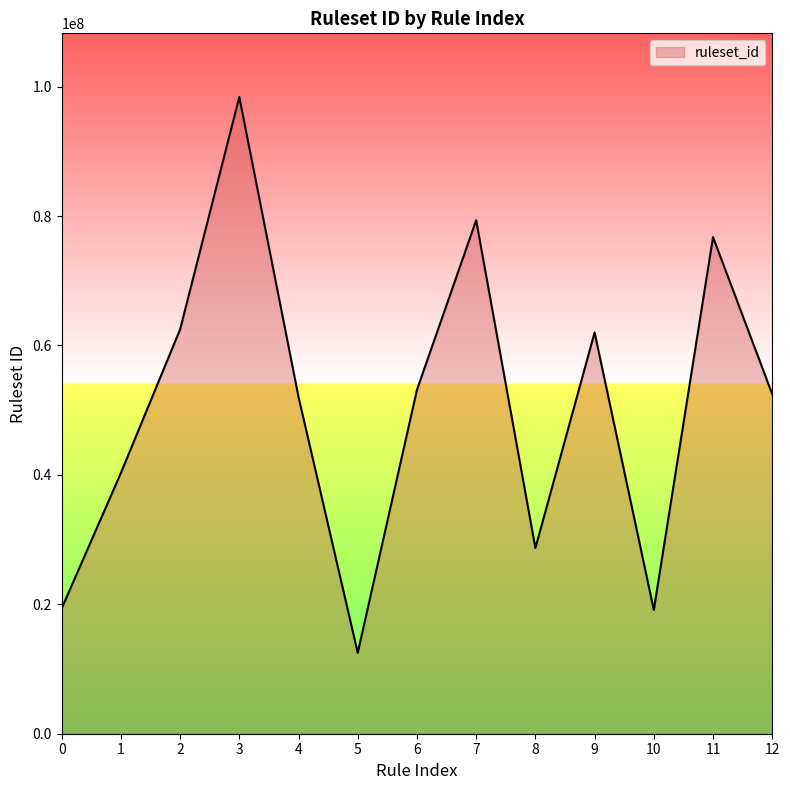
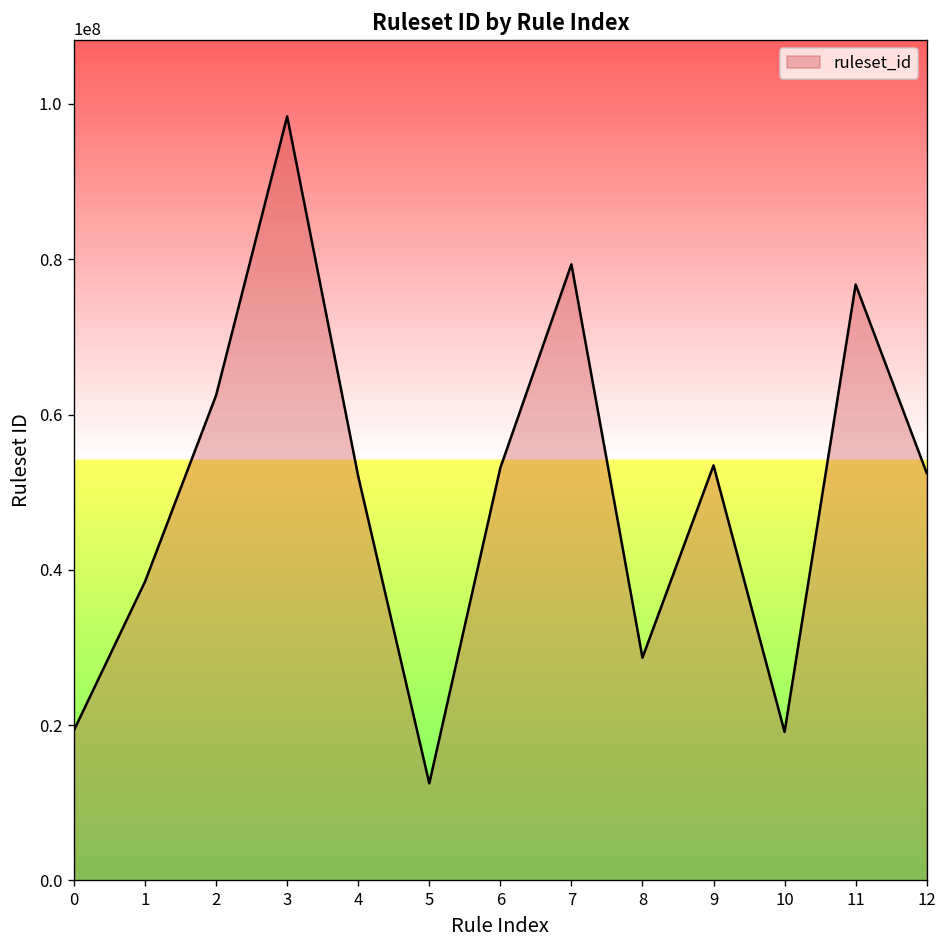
1: 40000000 -> 38000000
9: 62000000 -> 53000000
